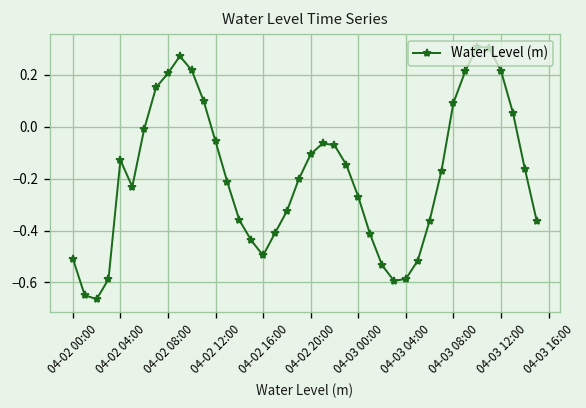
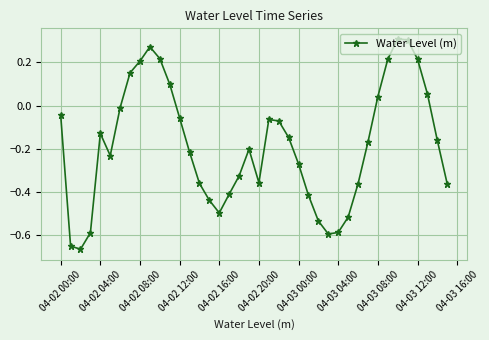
04-02 00:00: -0.51 -> -0.04
04-02 20:00: -0.11 -> -0.36
04-03 08:00: 0.09 -> 0.04
